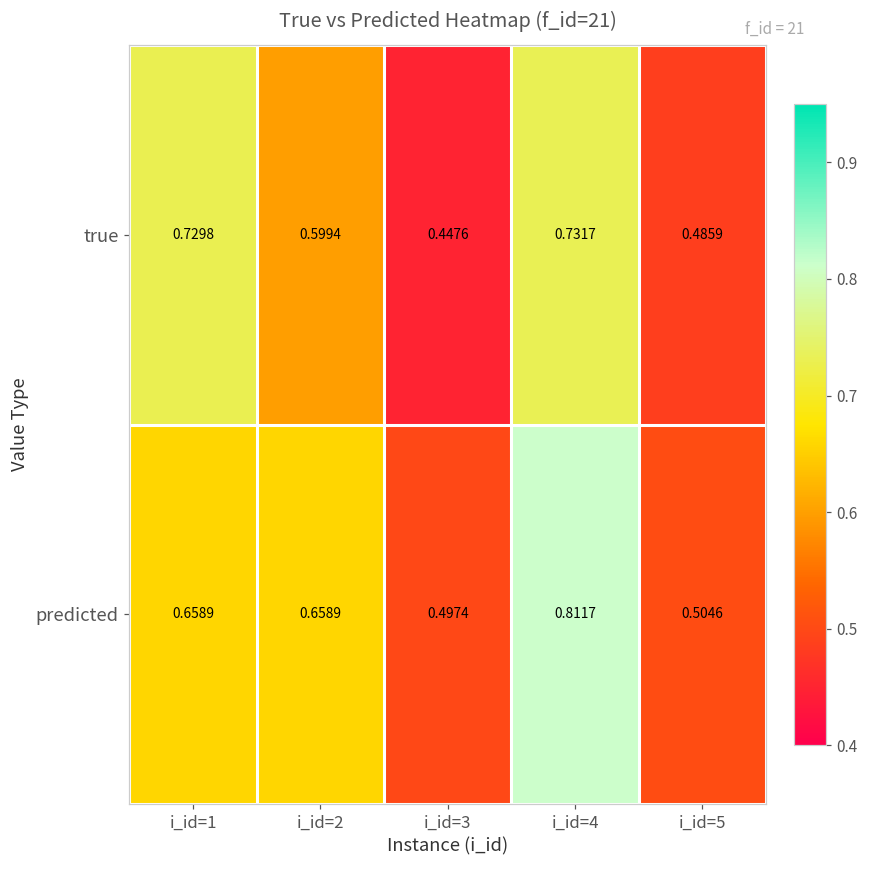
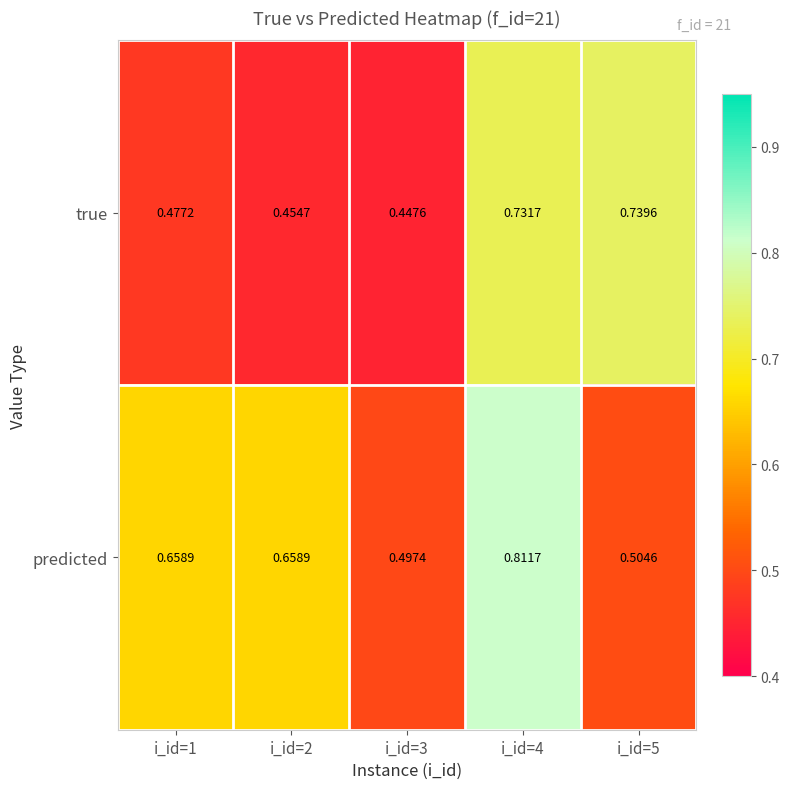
true, i_id=1: 0.7298 -> 0.4772
true, i_id=2: 0.5994 -> 0.4547
true, i_id=5: 0.4859 -> 0.7396
